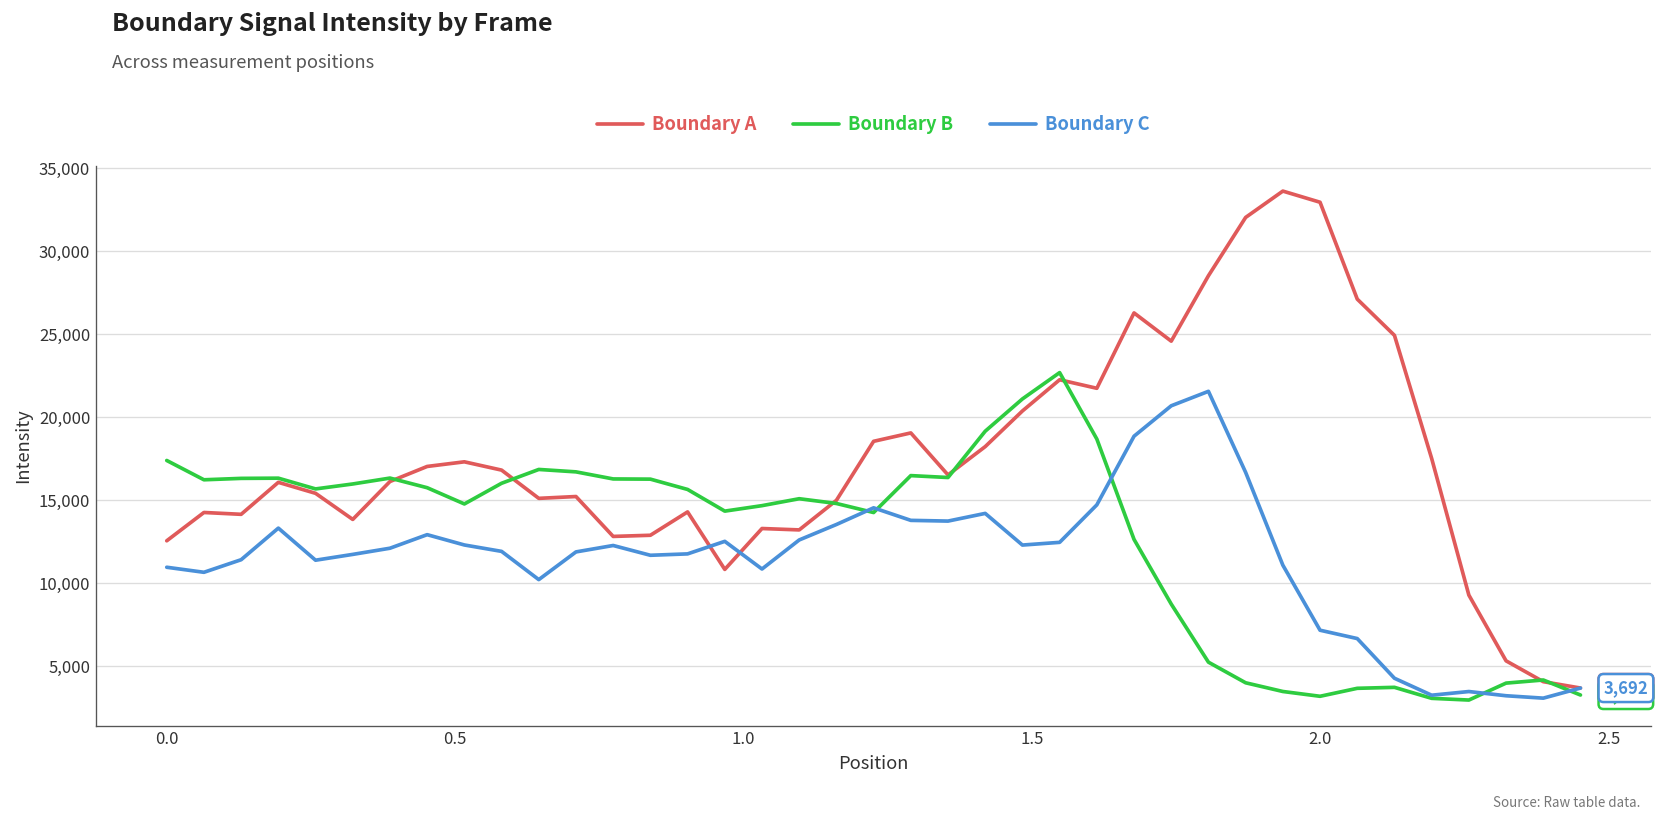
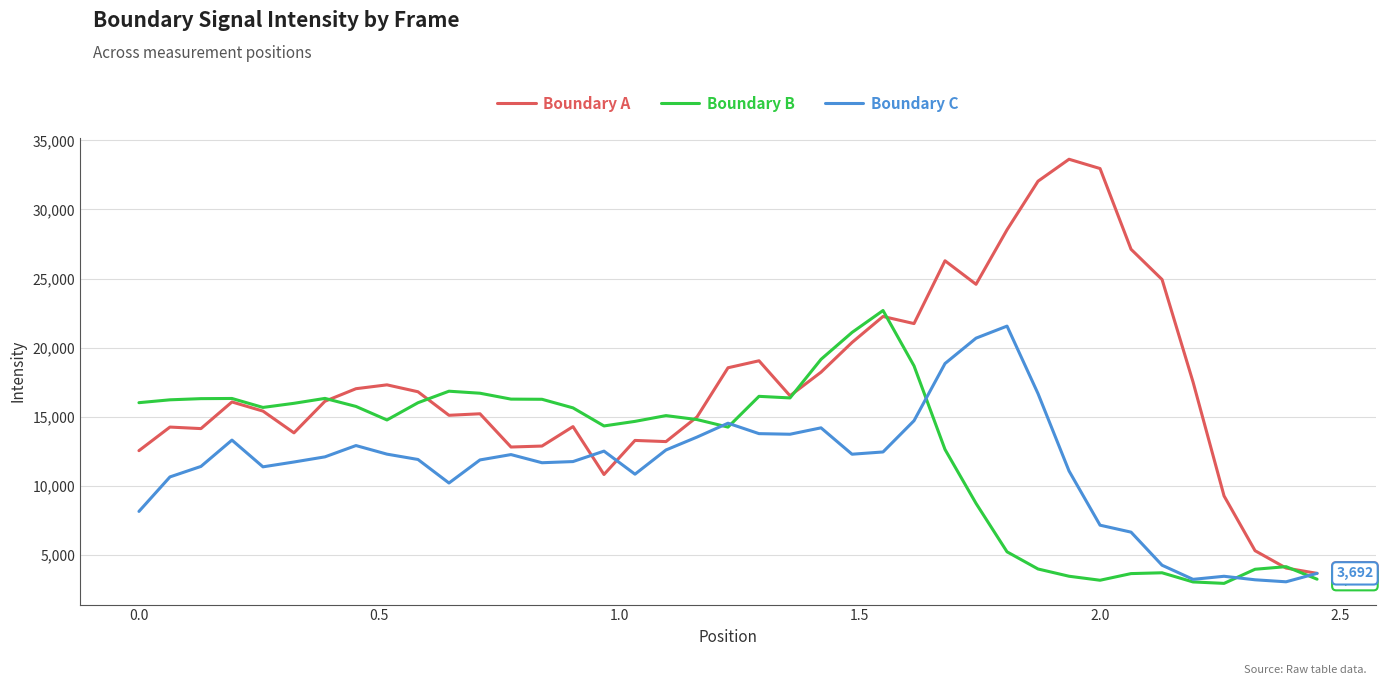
Boundary B, 0.0: 17,400 -> 16,000
Boundary C, 0.0: 11,000 -> 8,200
